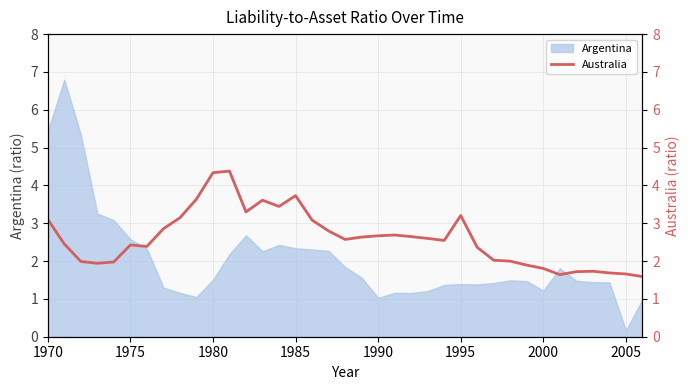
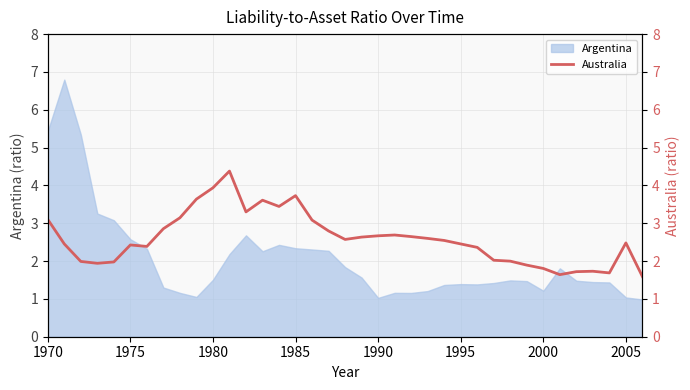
Argentina, 2005: 0.2 -> 1.0
Australia, 1980: 4.3 -> 3.9
Australia, 1995: 3.2 -> 2.5
Australia, 2005: 1.7 -> 2.5
